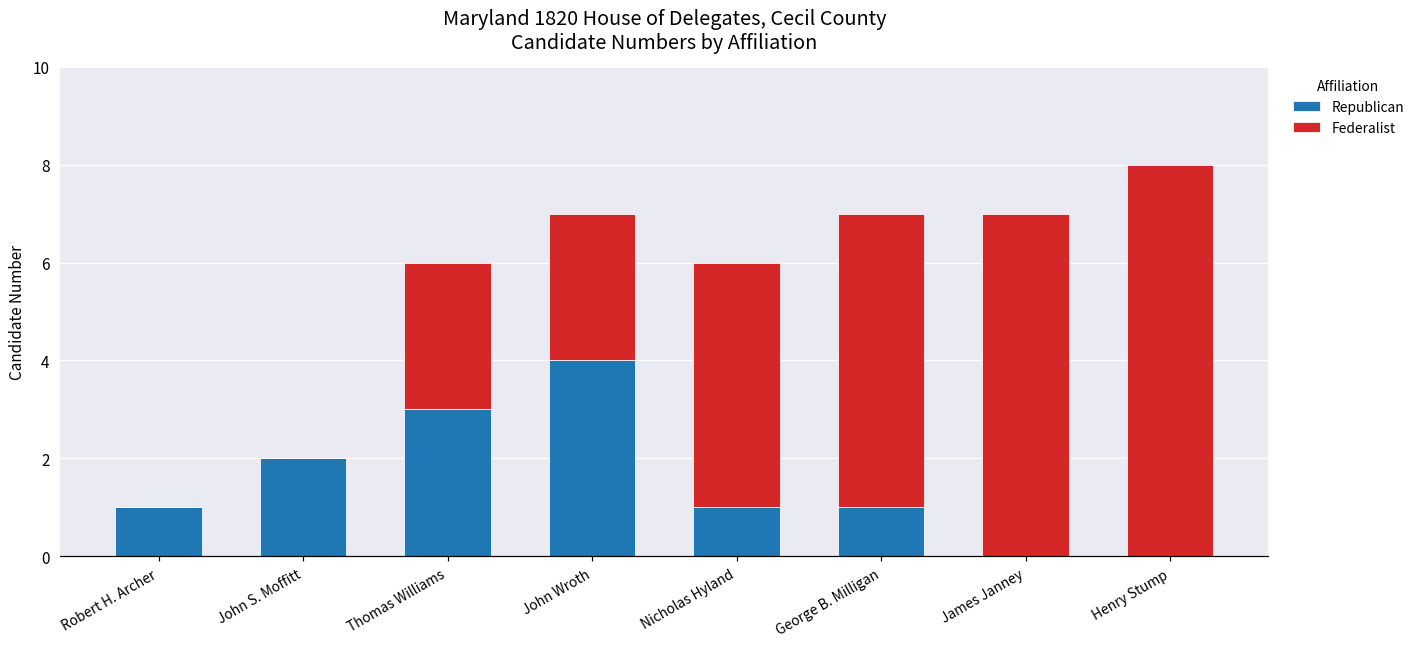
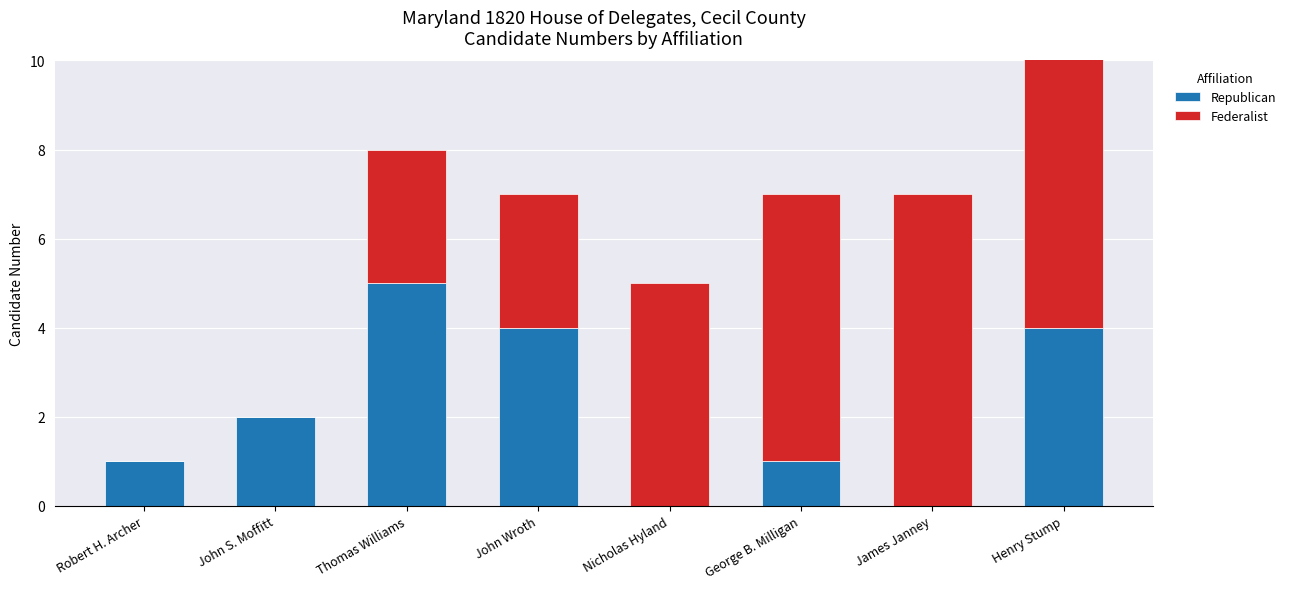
Republican, Thomas Williams: 3 -> 5
Republican, Nicholas Hyland: 1 -> 0
Republican, Henry Stump: 0 -> 4
